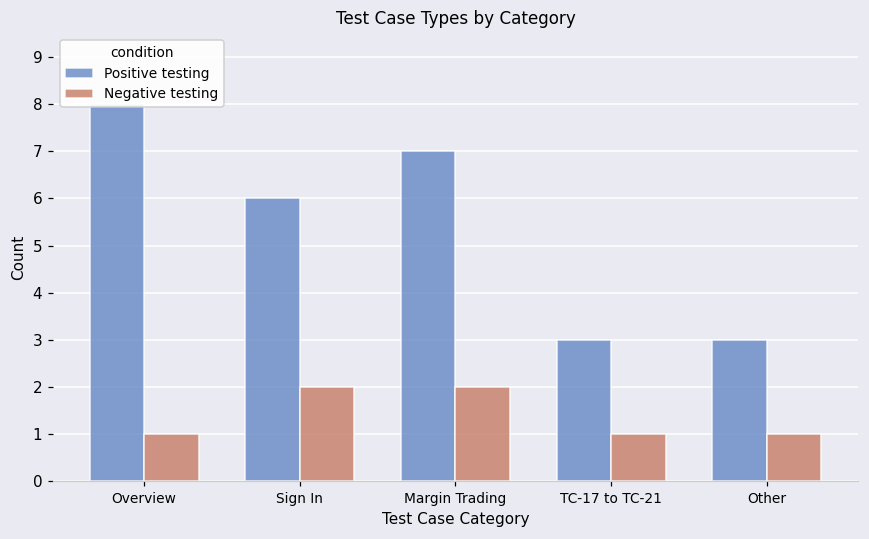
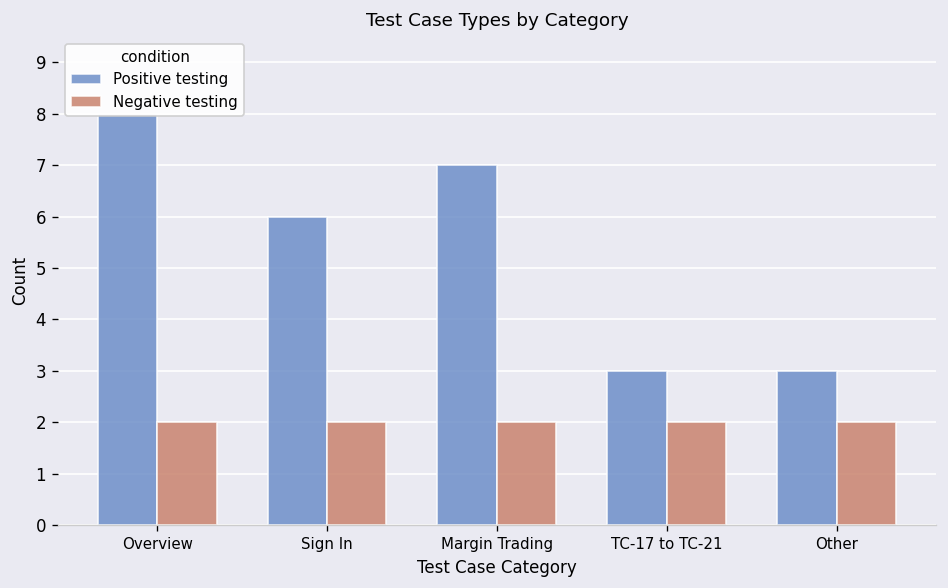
Negative testing, Overview: 1 -> 2
Negative testing, TC-17 to TC-21: 1 -> 2
Negative testing, Other: 1 -> 2
